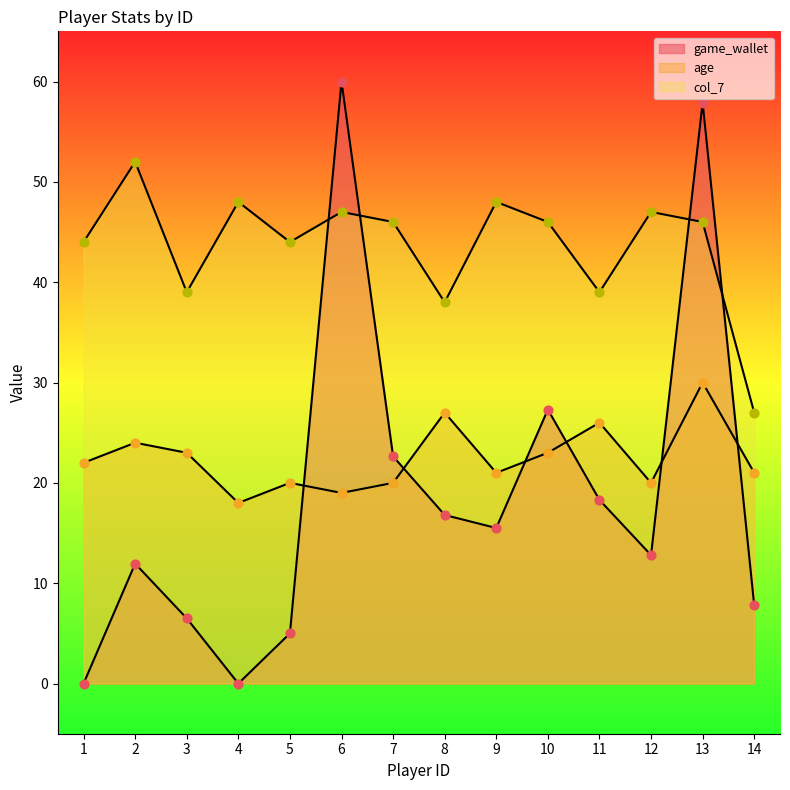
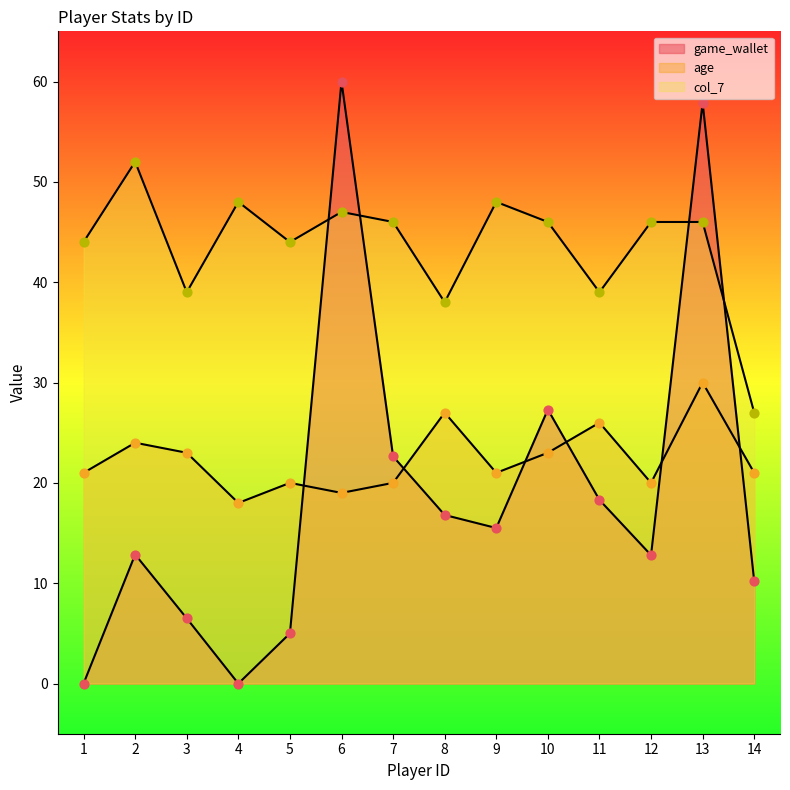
age, 1: 22 -> 21
game_wallet, 2: 12.0 -> 12.9
col_7, 12: 47 -> 46
game_wallet, 14: 7.8 -> 10.2
